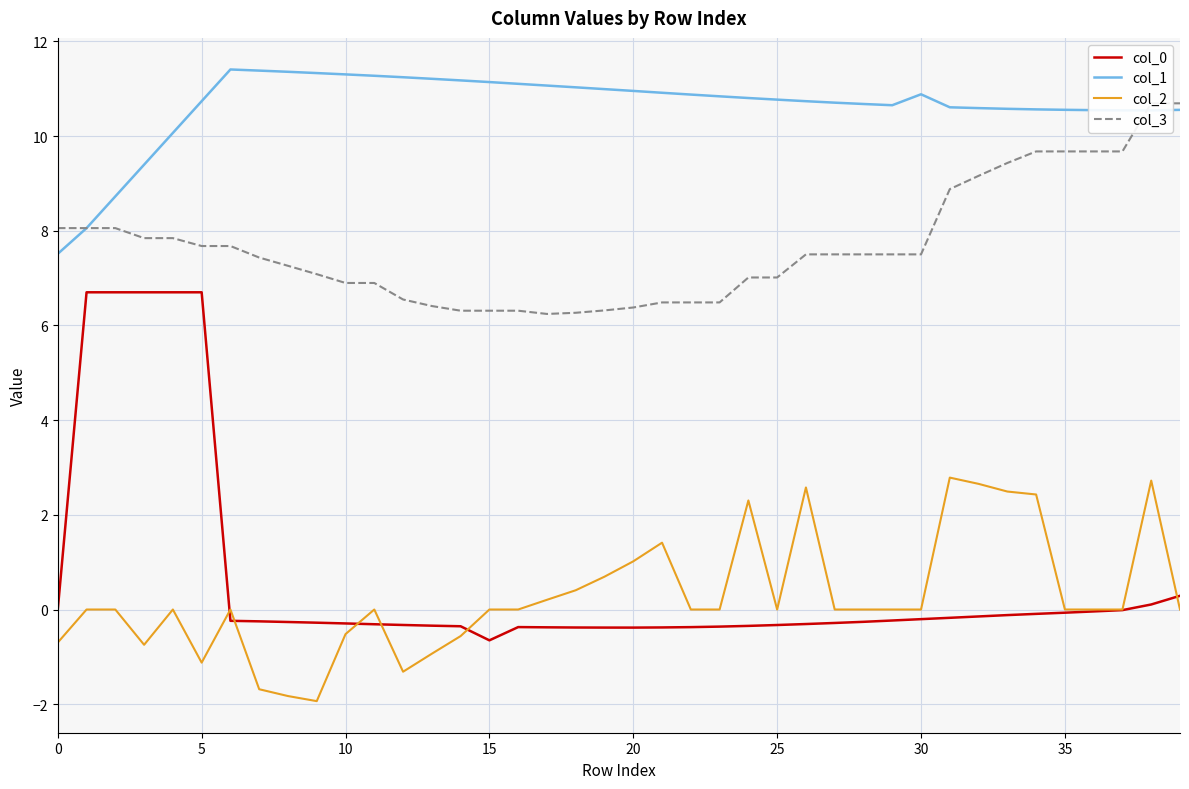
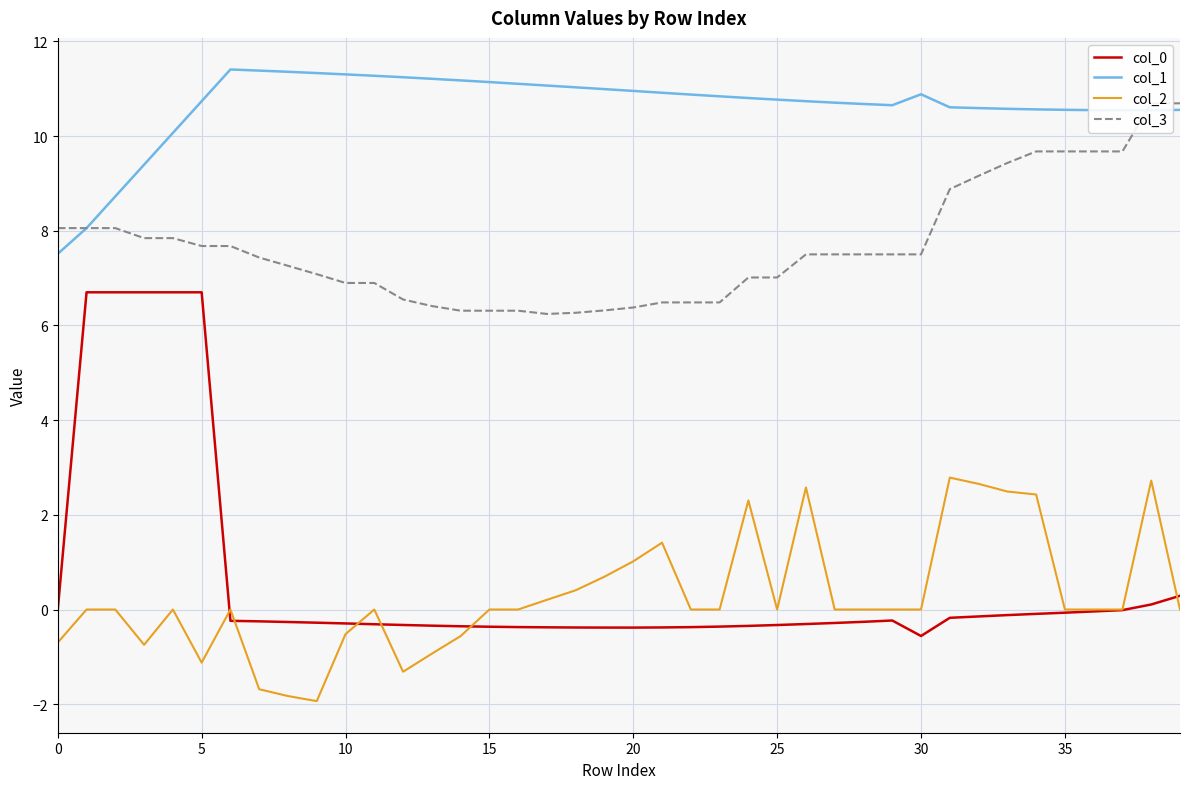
col_0, 15: -0.7 -> -0.4
col_0, 30: -0.2 -> -0.6
